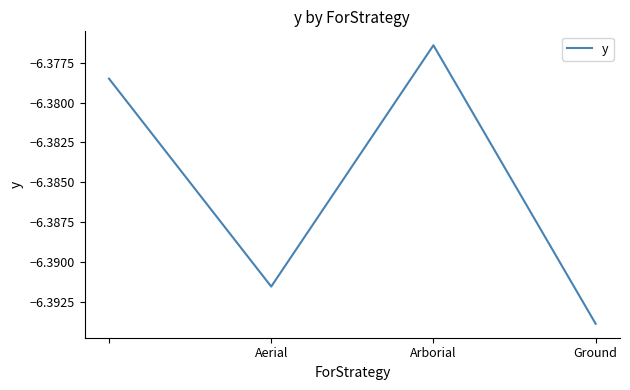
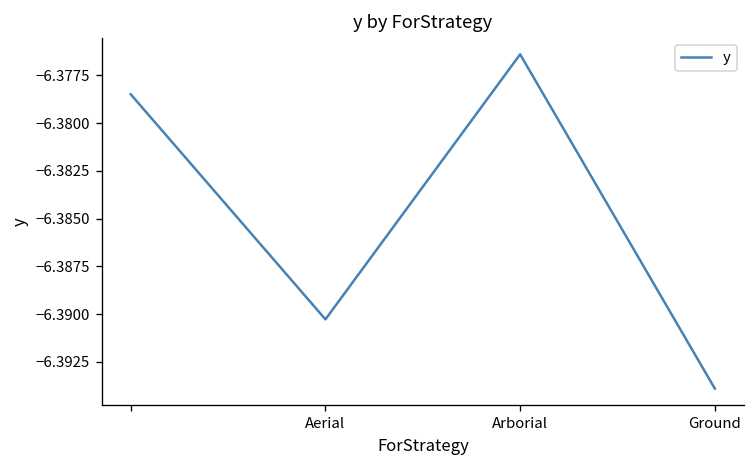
Aerial: -6.3916 -> -6.3903
